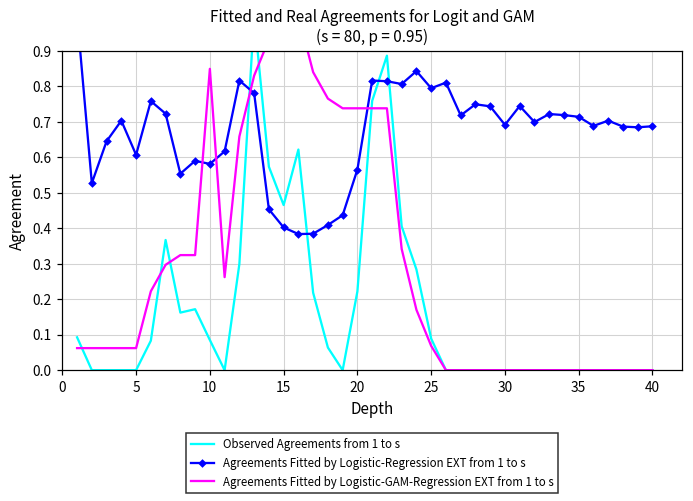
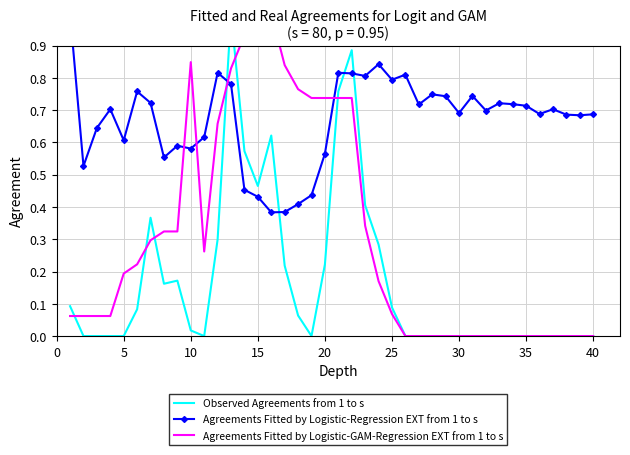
Agreements Fitted by Logistic-GAM-Regression EXT from 1 to s, 5: 0.06 -> 0.19
Observed Agreements from 1 to s, 10: 0.08 -> 0.02
Agreements Fitted by Logistic-Regression EXT from 1 to s, 15: 0.40 -> 0.43
